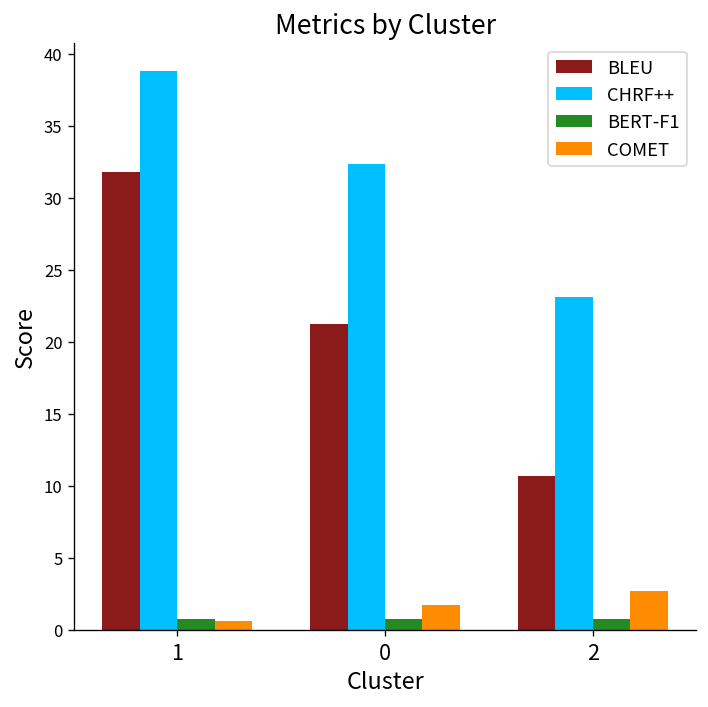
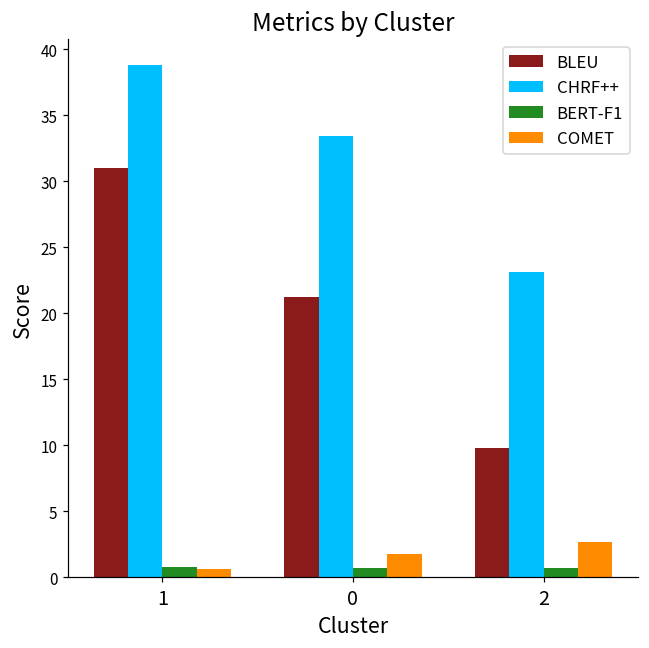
BLEU, 1: 31.8 -> 31.0
CHRF++, 0: 32.4 -> 33.4
BLEU, 2: 10.7 -> 9.8
